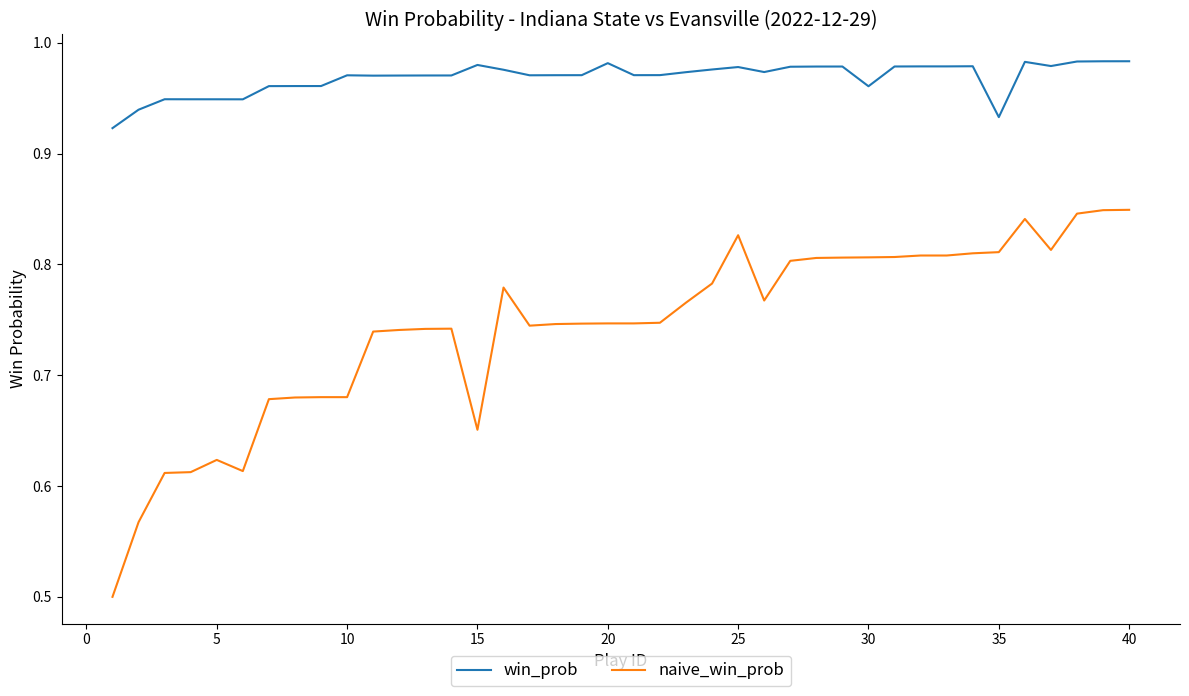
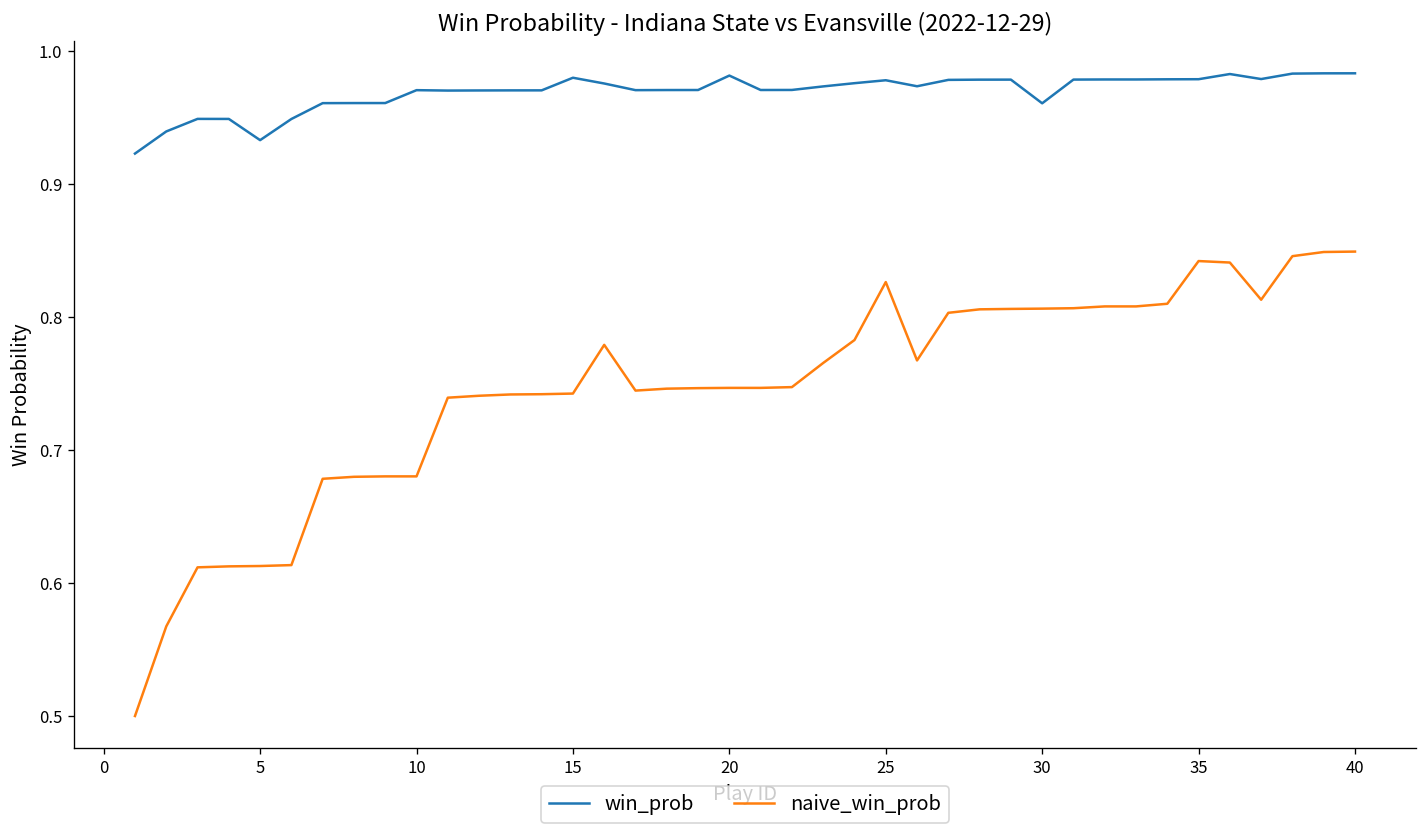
win_prob, 5: 0.949 -> 0.933
naive_win_prob, 5: 0.624 -> 0.613
naive_win_prob, 15: 0.651 -> 0.743
win_prob, 35: 0.933 -> 0.979
naive_win_prob, 35: 0.811 -> 0.842
